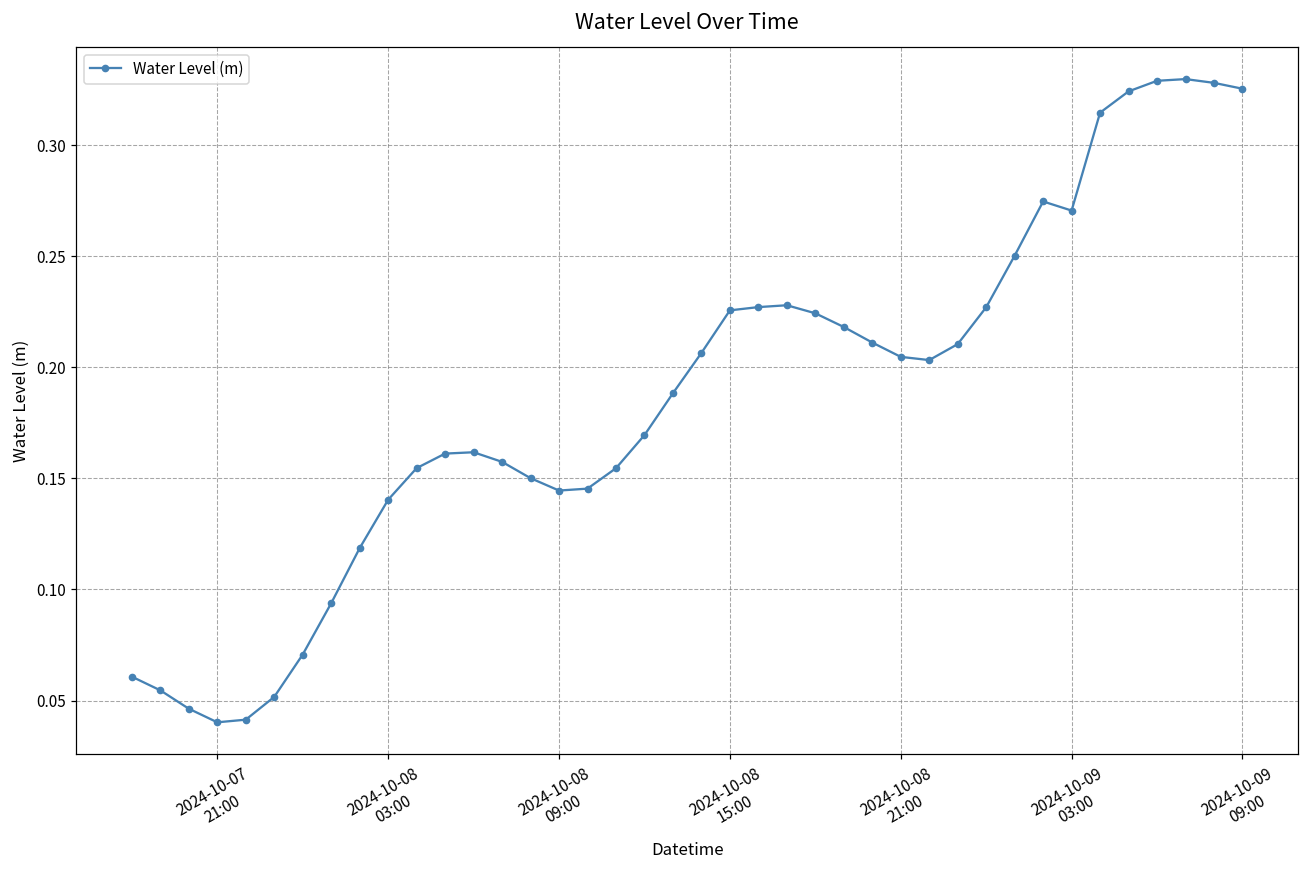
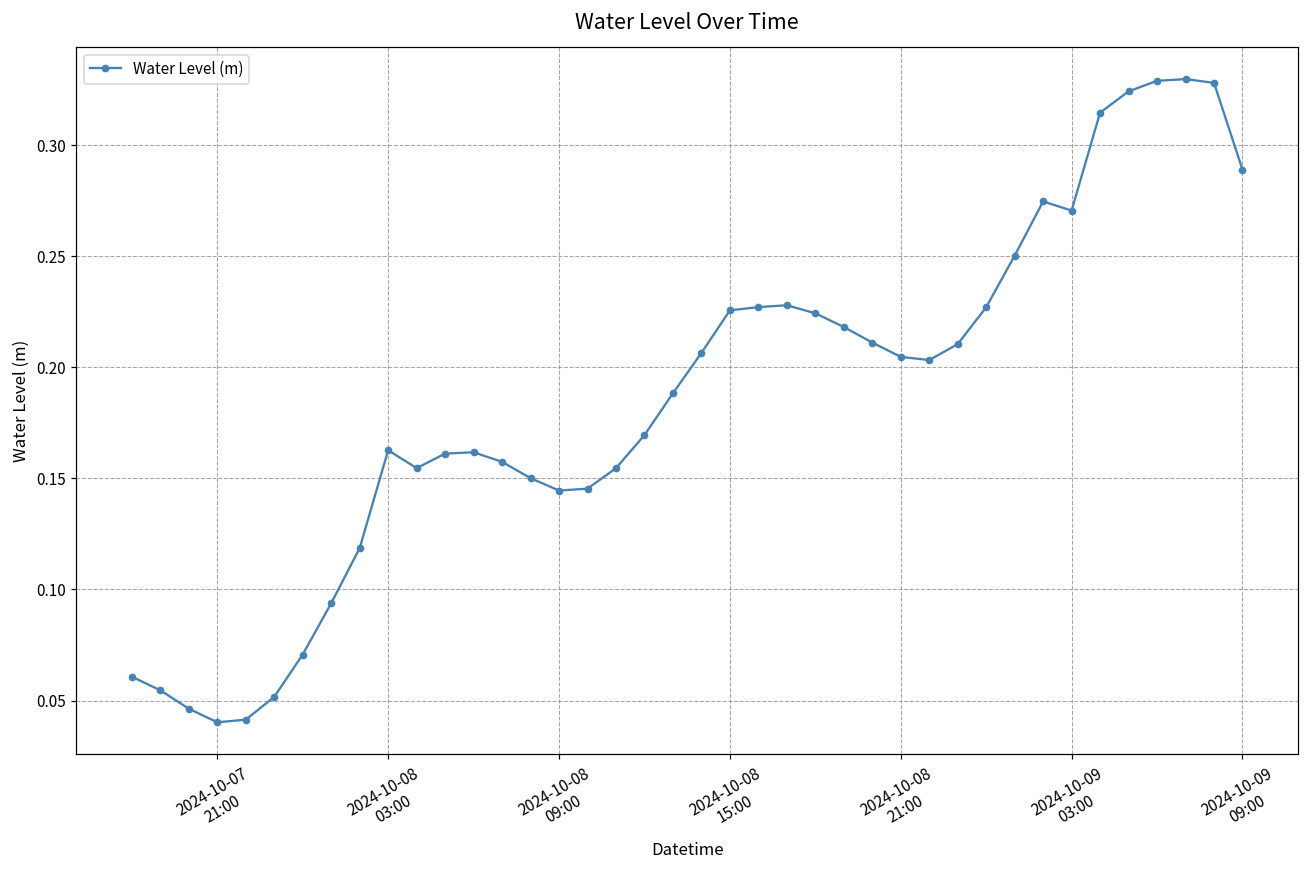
2024-10-08 03:00: 0.140 -> 0.163
2024-10-09 09:00: 0.325 -> 0.289
